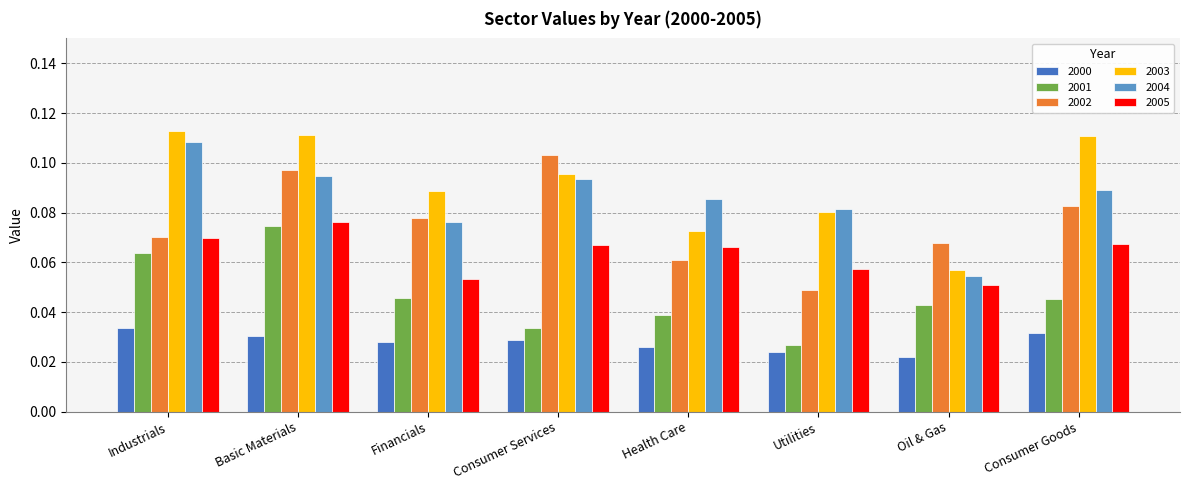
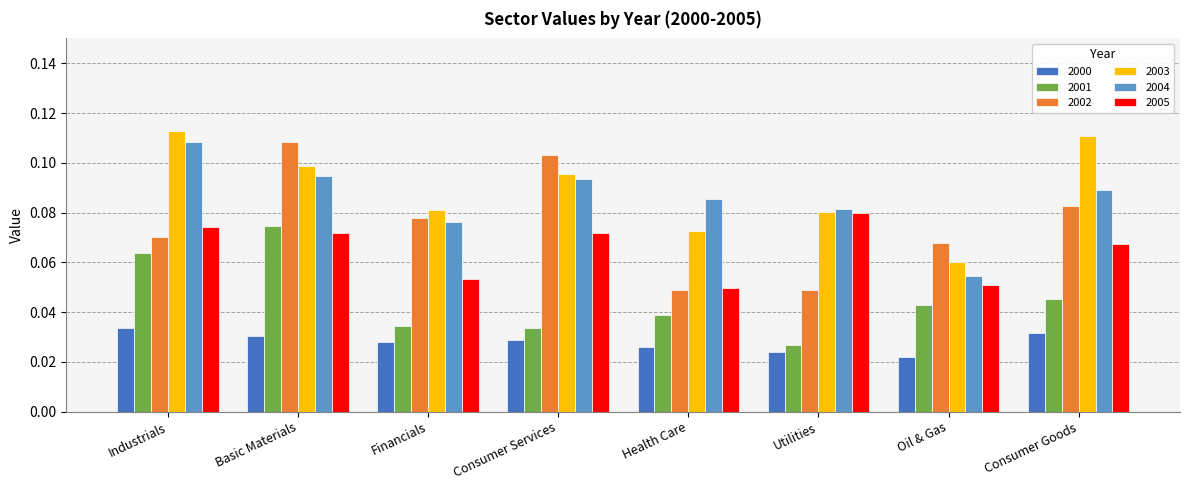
2005, Industrials: 0.070 -> 0.074
2002, Basic Materials: 0.097 -> 0.108
2003, Basic Materials: 0.111 -> 0.099
2005, Basic Materials: 0.076 -> 0.072
2001, Financials: 0.046 -> 0.034
2003, Financials: 0.089 -> 0.081
2005, Consumer Services: 0.067 -> 0.072
2002, Health Care: 0.061 -> 0.049
2005, Health Care: 0.066 -> 0.050
2005, Utilities: 0.057 -> 0.080
2003, Oil & Gas: 0.057 -> 0.060
